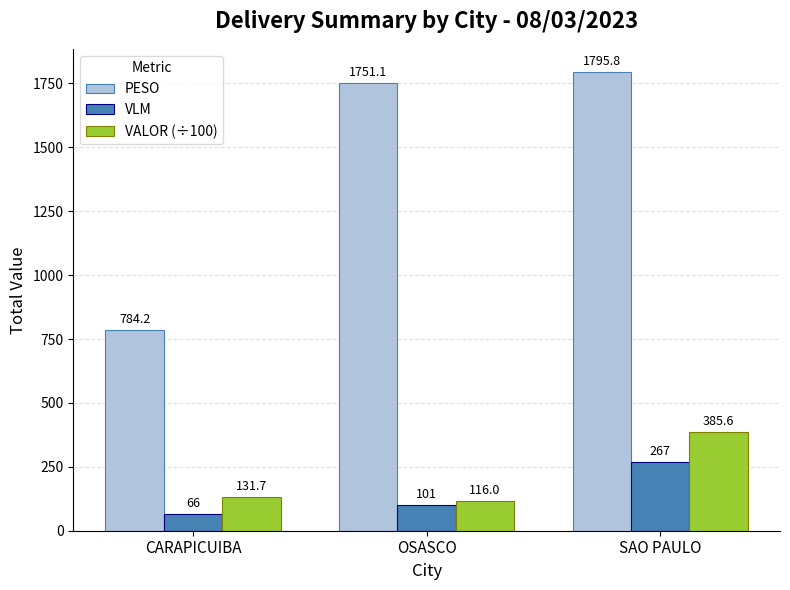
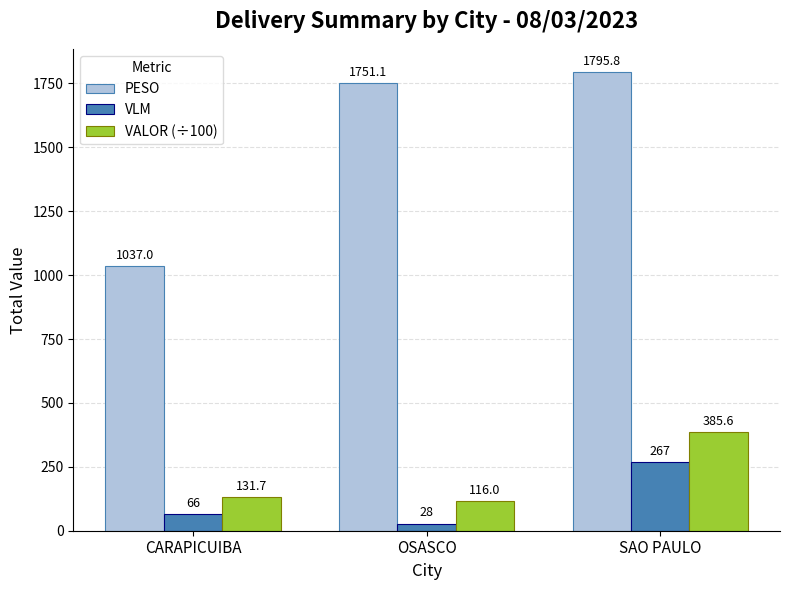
PESO, CARAPICUIBA: 784.2 -> 1037.0
VLM, OSASCO: 101 -> 28
